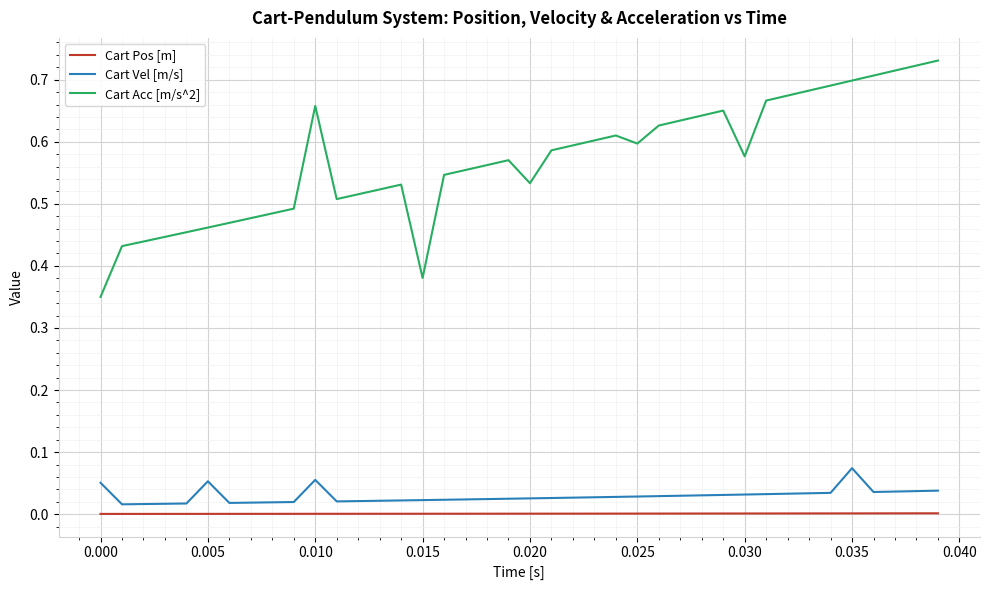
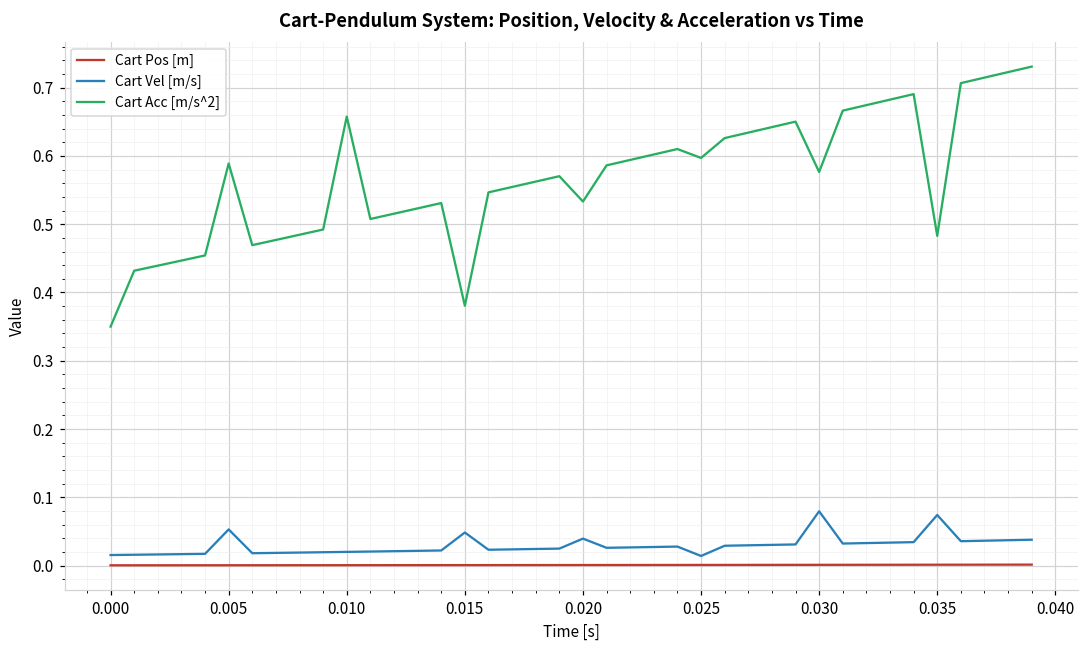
Cart Vel [m/s], 0.000: 0.05 -> 0.02
Cart Acc [m/s^2], 0.005: 0.46 -> 0.59
Cart Vel [m/s], 0.010: 0.06 -> 0.02
Cart Vel [m/s], 0.015: 0.02 -> 0.05
Cart Vel [m/s], 0.020: 0.03 -> 0.04
Cart Vel [m/s], 0.025: 0.03 -> 0.01
Cart Vel [m/s], 0.030: 0.03 -> 0.08
Cart Acc [m/s^2], 0.035: 0.70 -> 0.48
